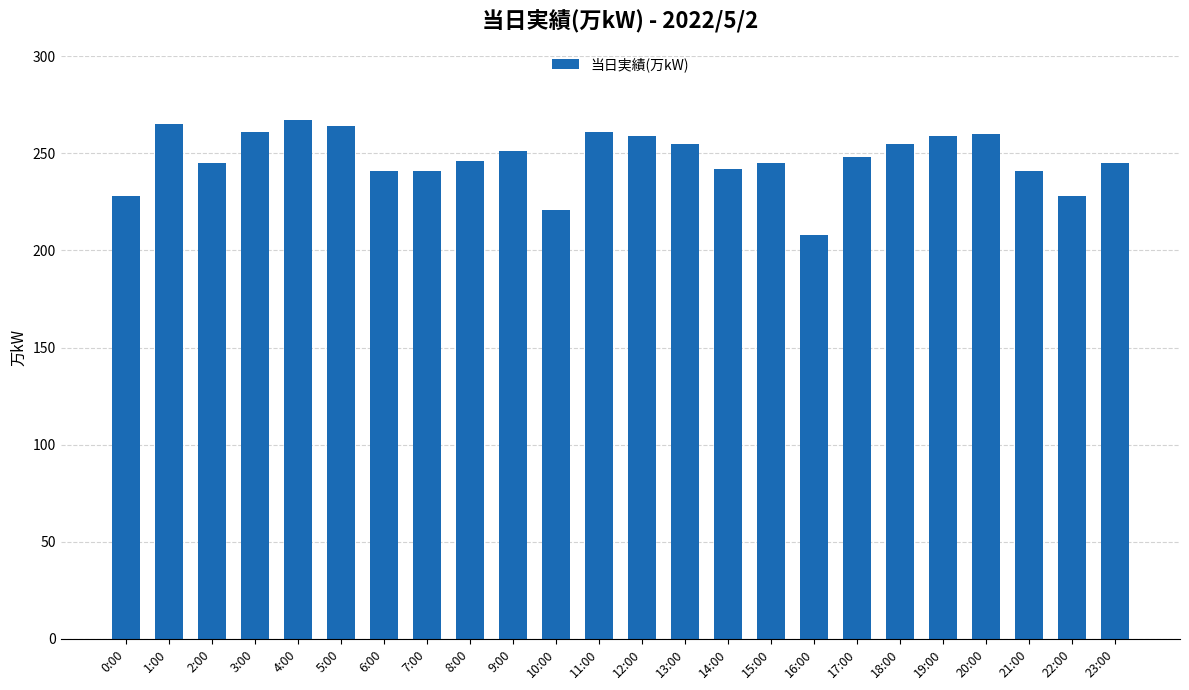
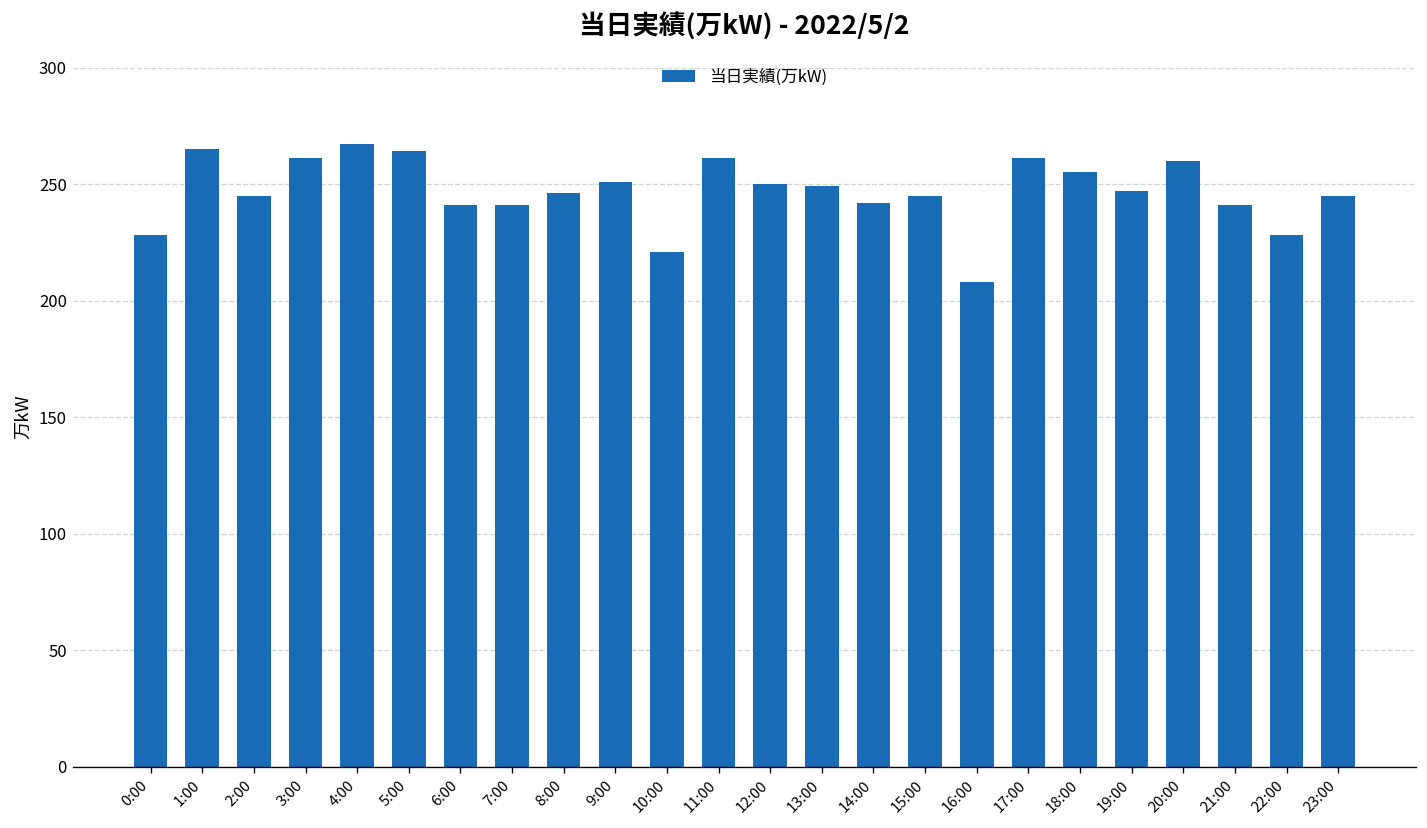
12:00: 259 -> 250
13:00: 255 -> 249
17:00: 248 -> 261
19:00: 259 -> 247
